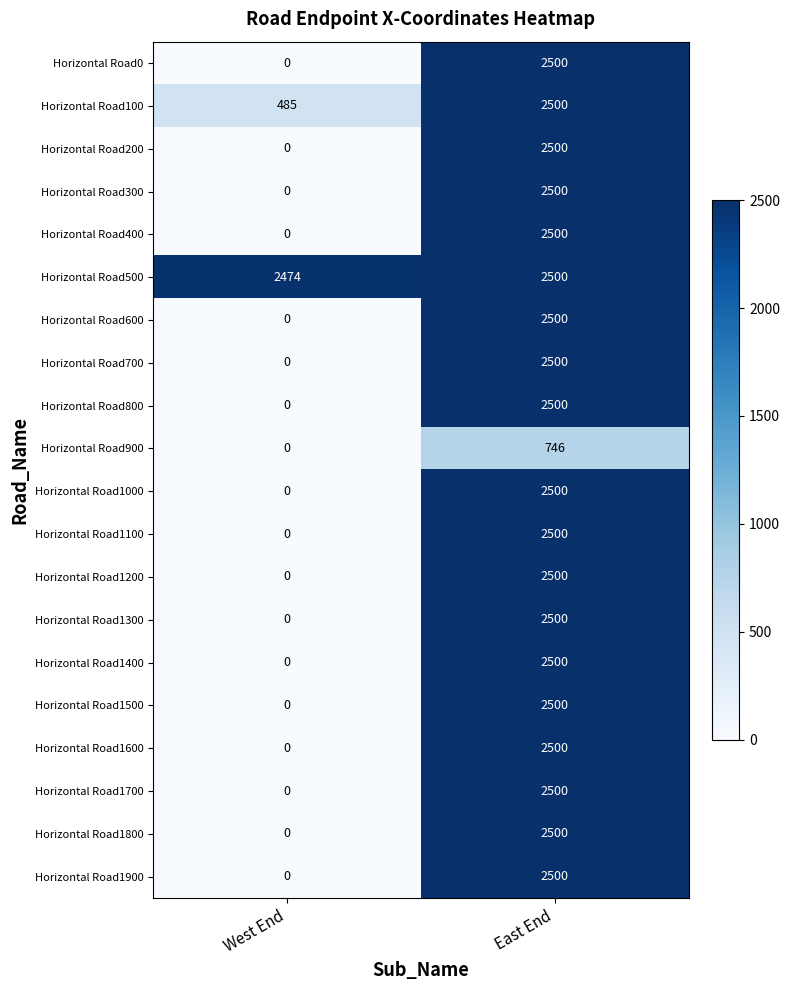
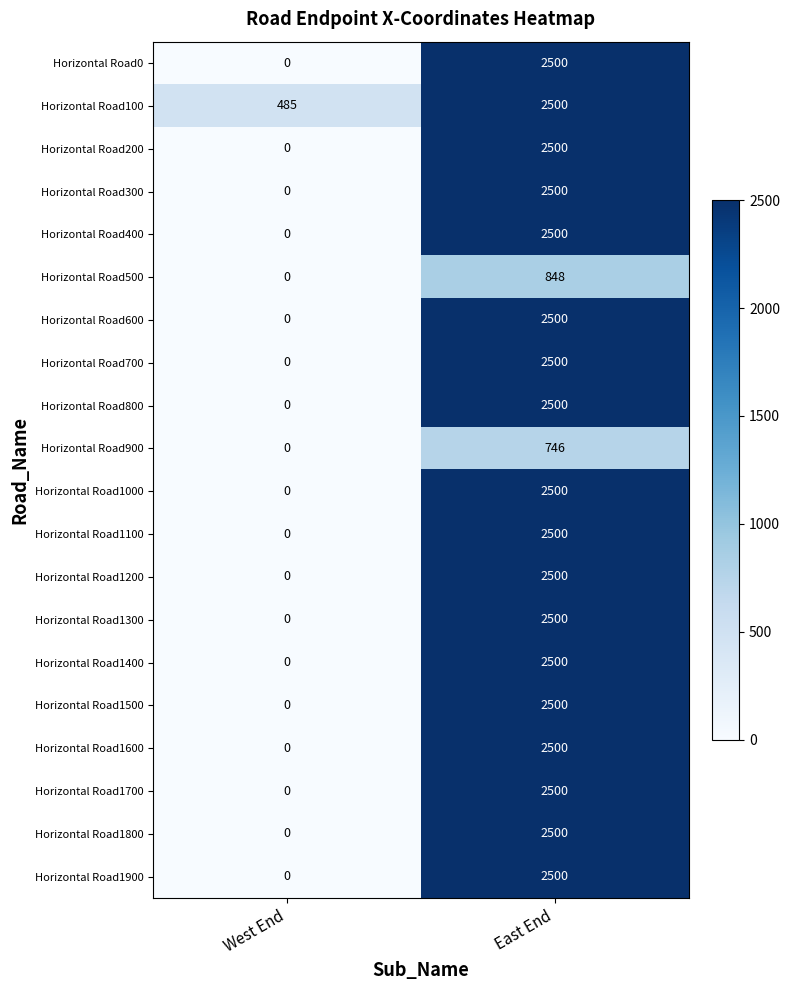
Horizontal Road500, West End: 2474 -> 0
Horizontal Road500, East End: 2500 -> 848
